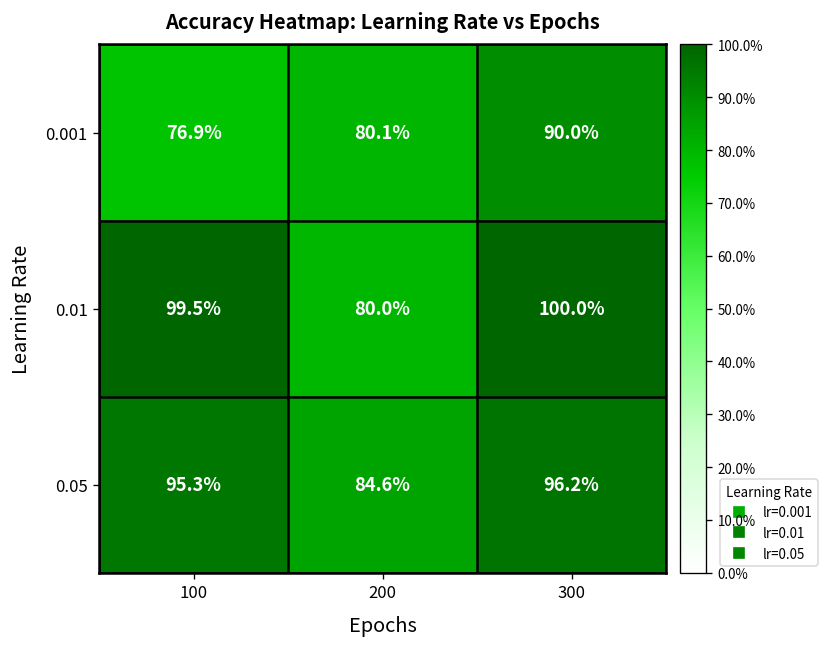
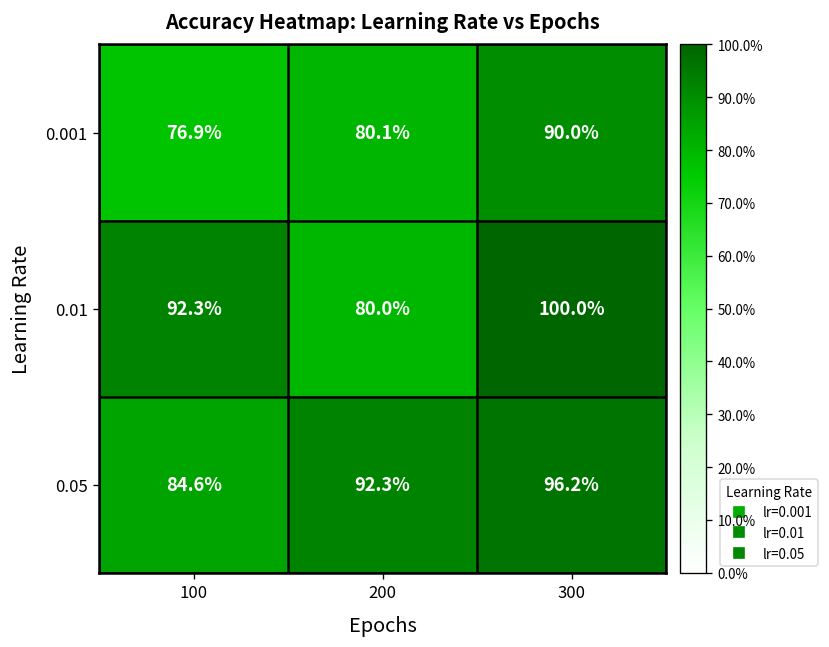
0.01, 100: 99.5% -> 92.3%
0.05, 100: 95.3% -> 84.6%
0.05, 200: 84.6% -> 92.3%
